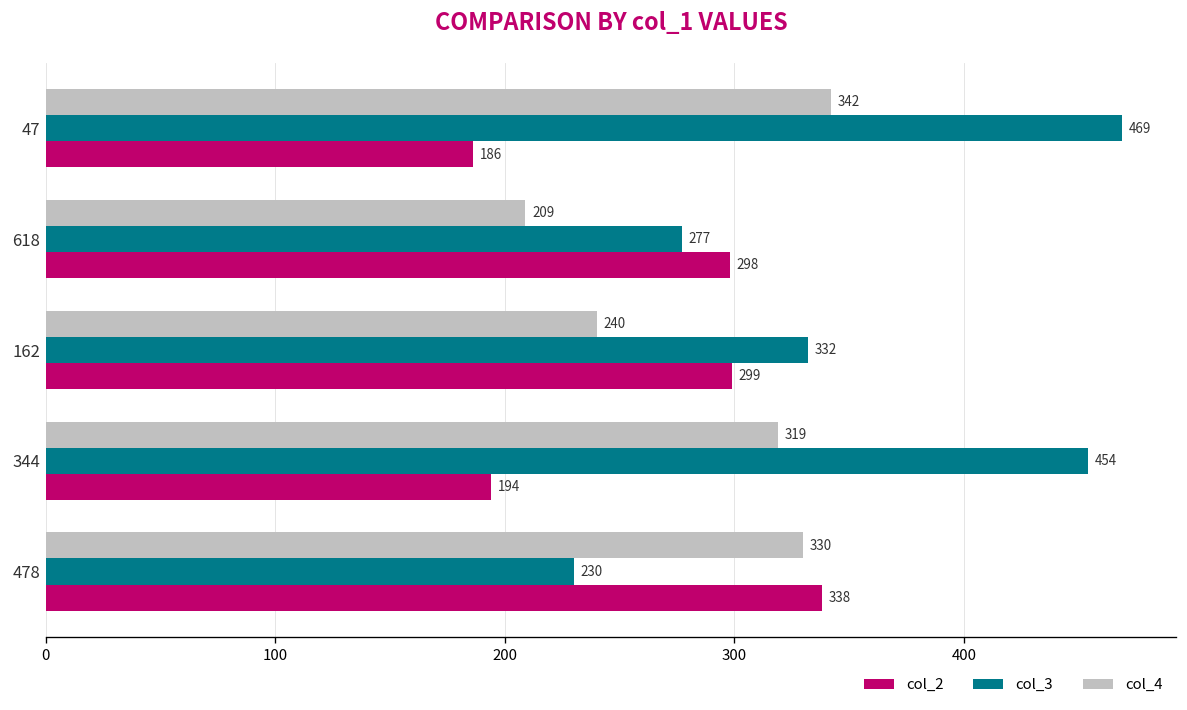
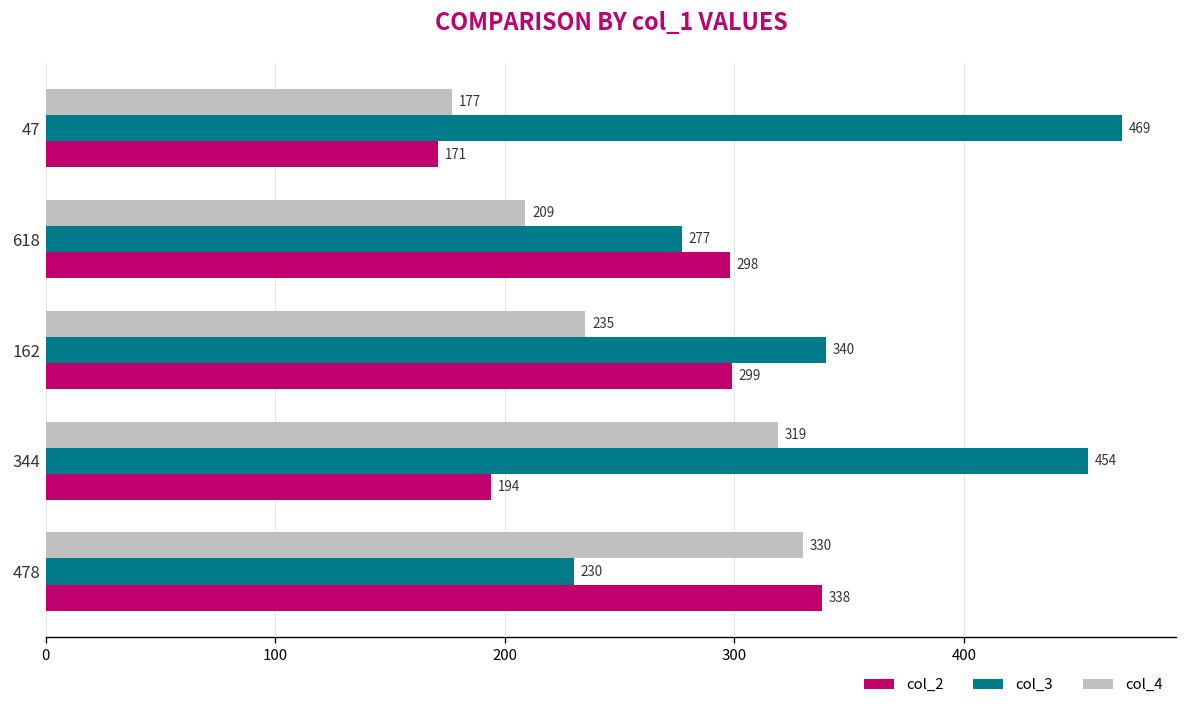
col_4, 47: 342 -> 177
col_2, 47: 186 -> 171
col_4, 162: 240 -> 235
col_3, 162: 332 -> 340
